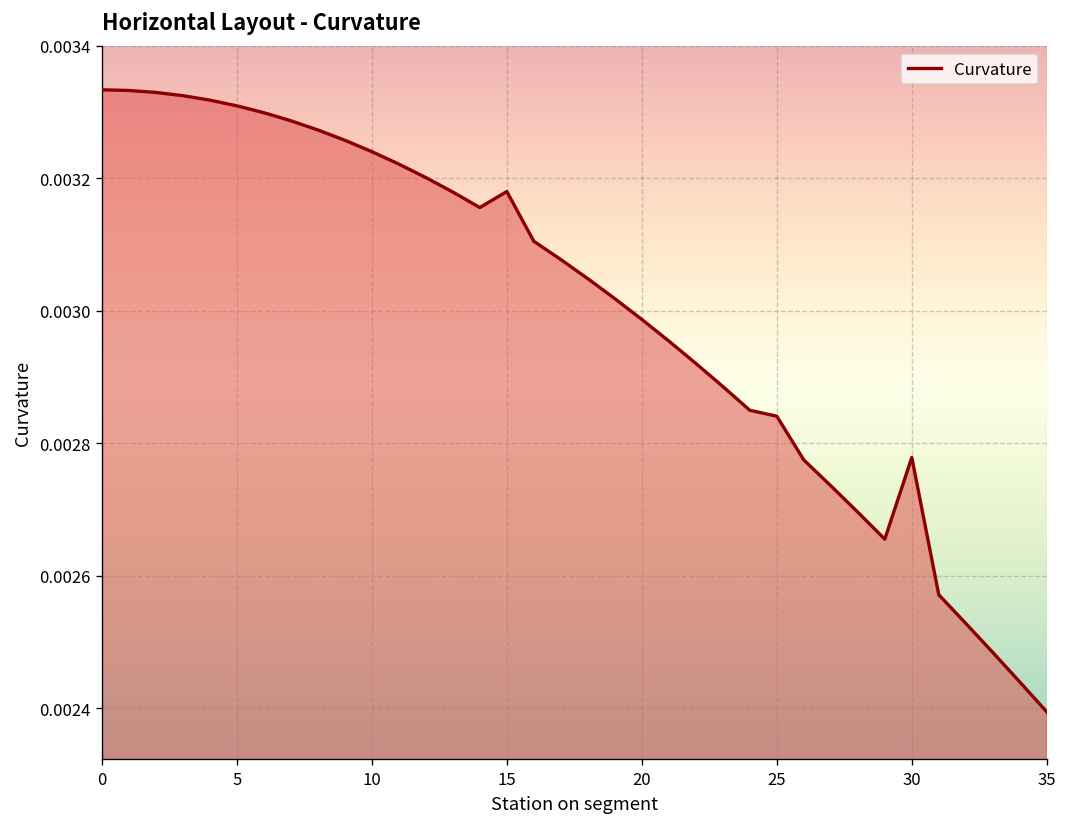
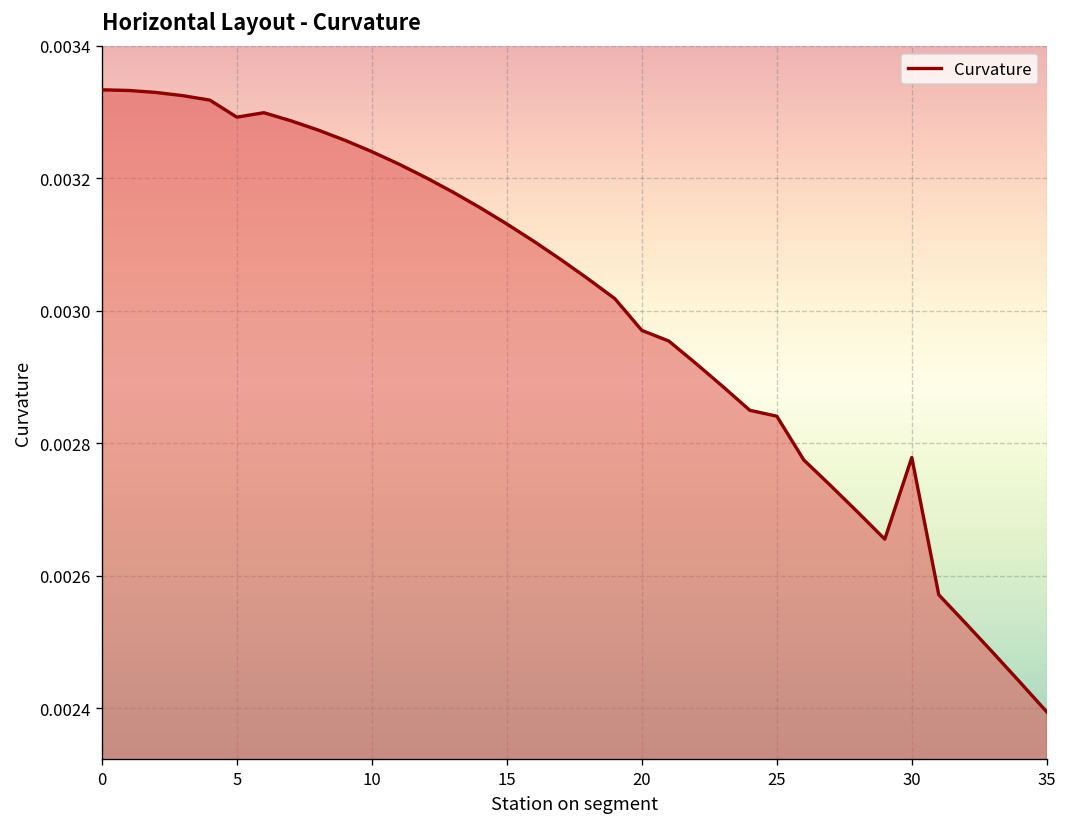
5: 0.00331 -> 0.00329
15: 0.00318 -> 0.00313
20: 0.00299 -> 0.00297
